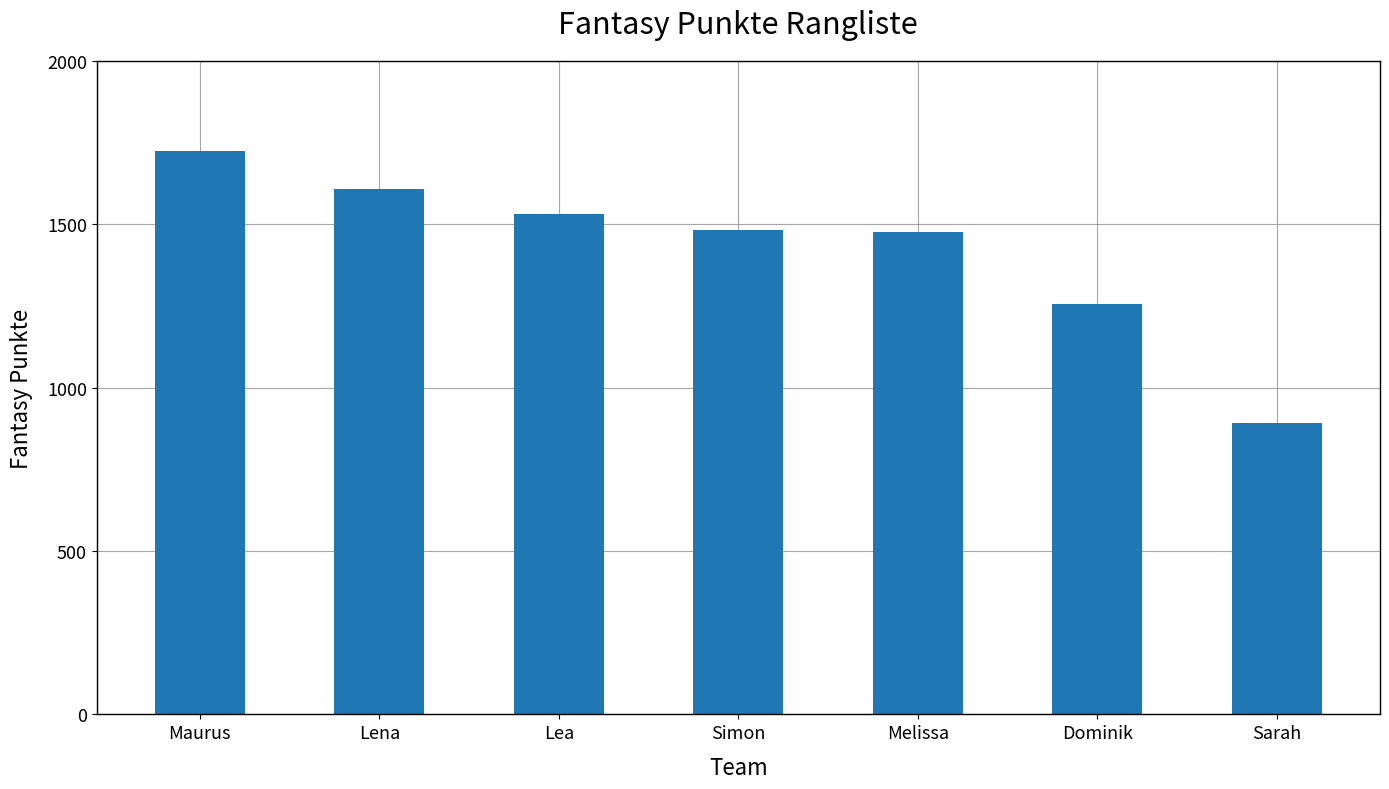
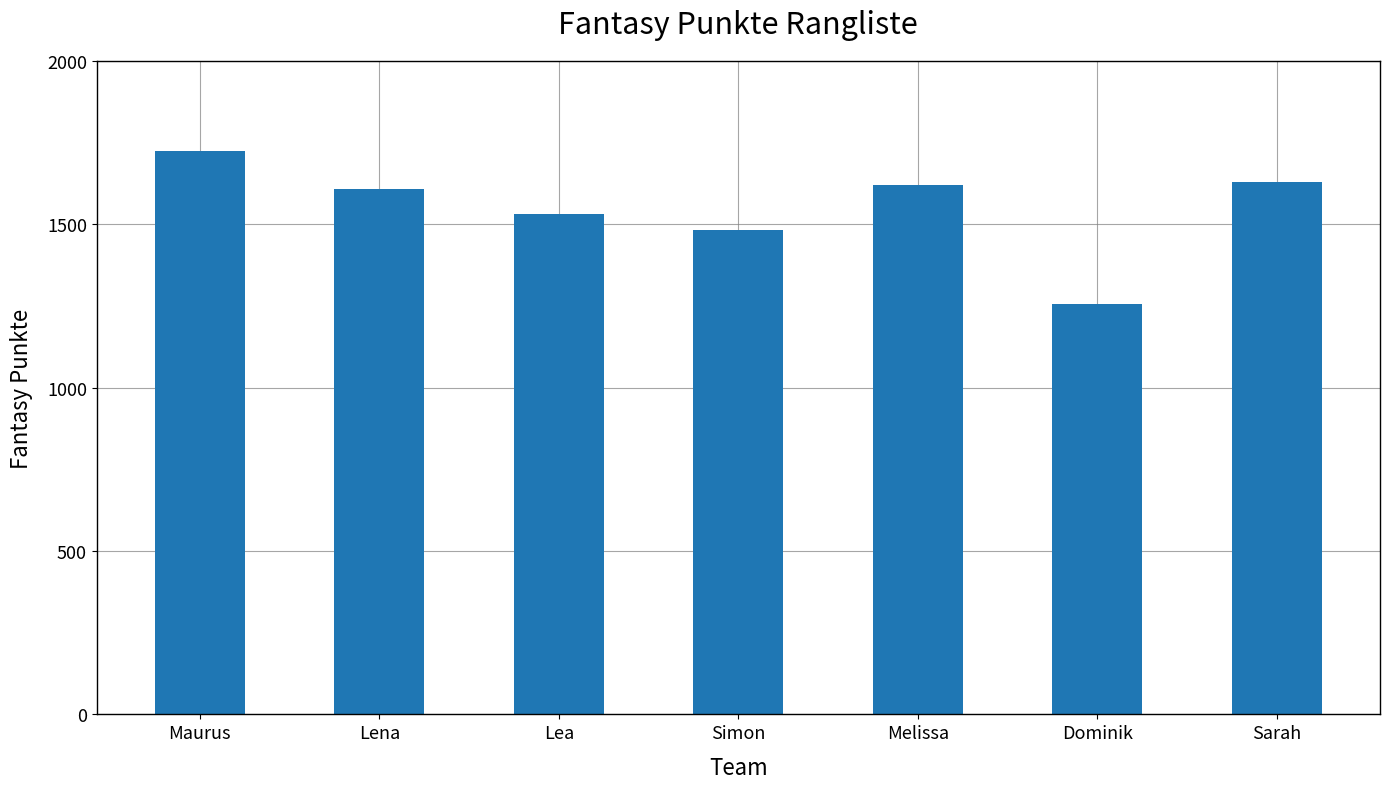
Melissa: 1480 -> 1620
Sarah: 890 -> 1630
